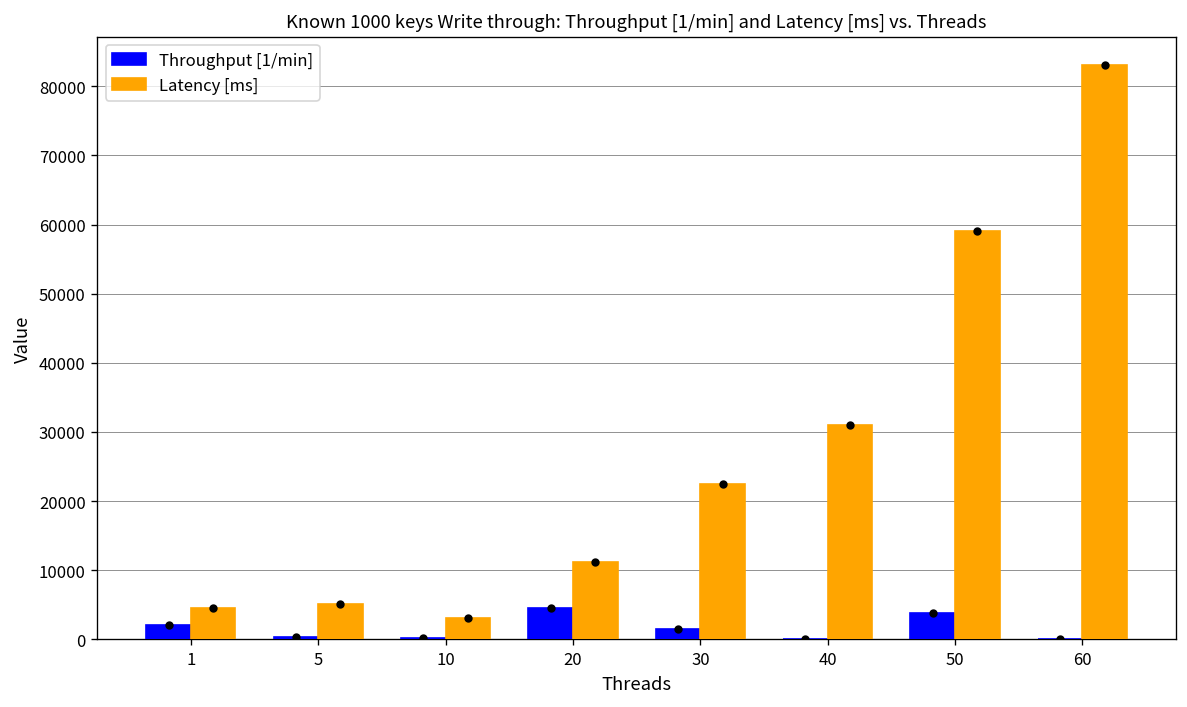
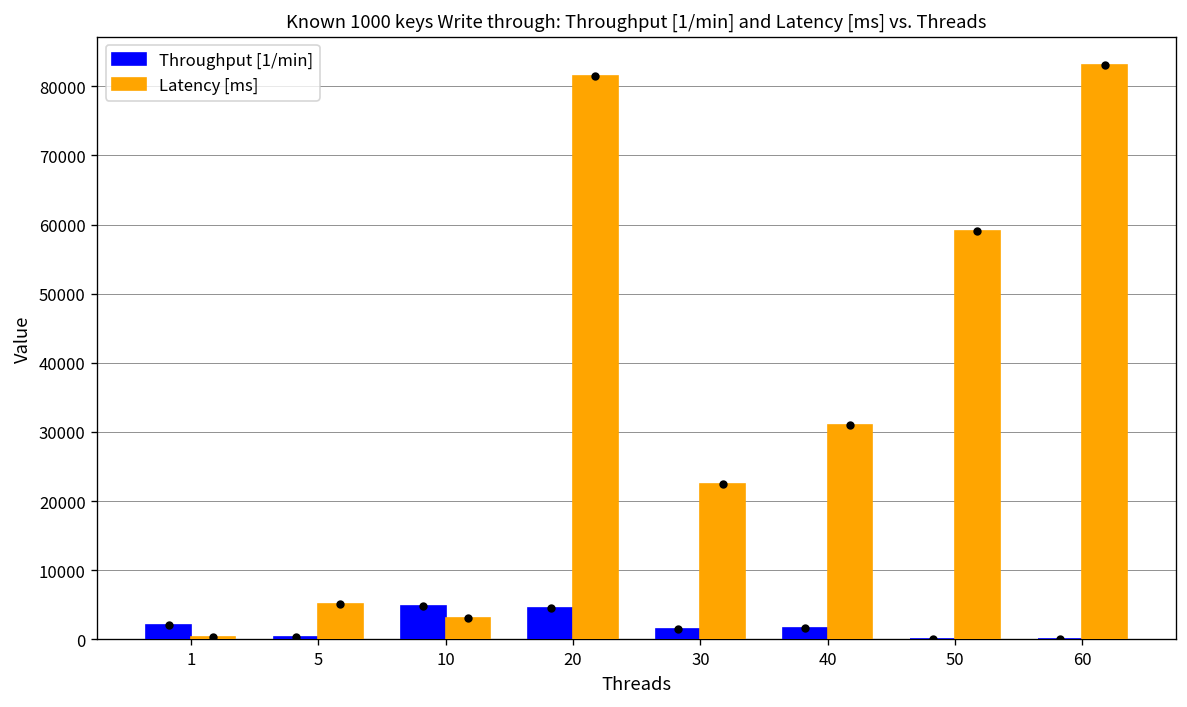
Latency [ms], 1: 5000 -> 0
Throughput [1/min], 10: 0 -> 5000
Latency [ms], 20: 11000 -> 81000
Throughput [1/min], 40: 0 -> 2000
Throughput [1/min], 50: 4000 -> 0
